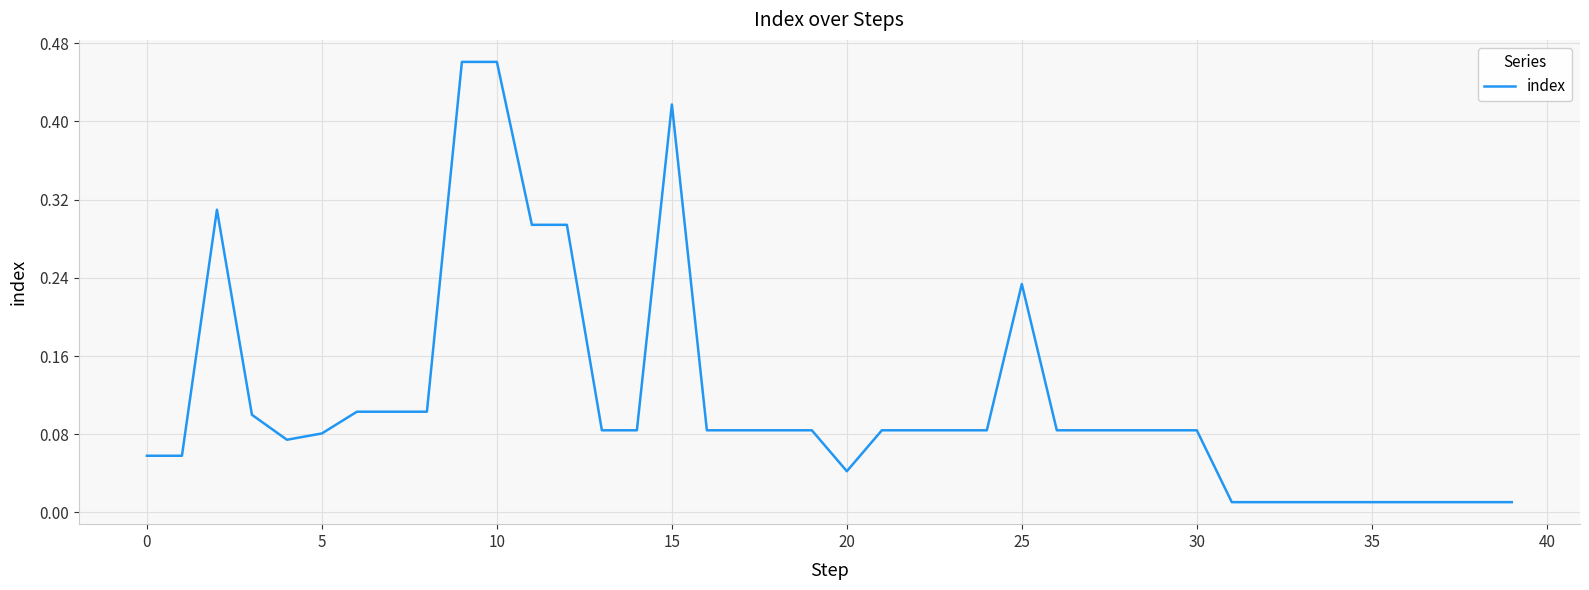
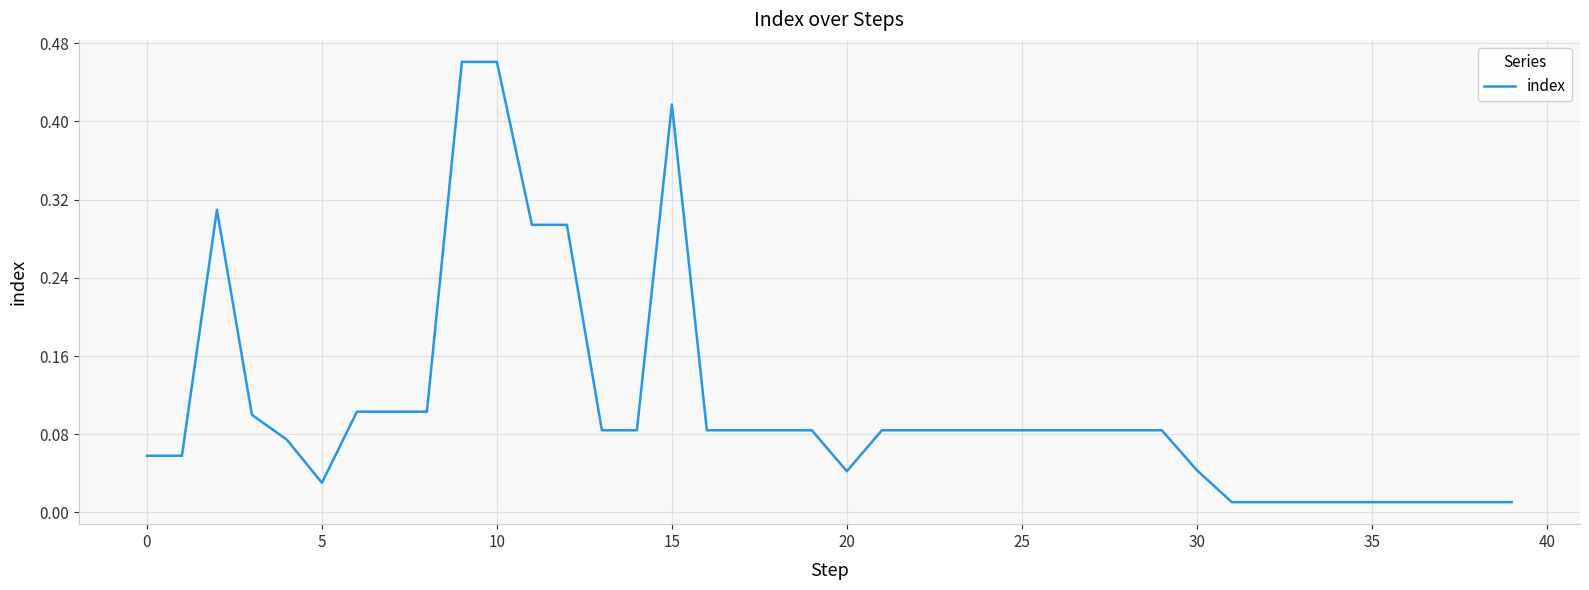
5: 0.08 -> 0.03
25: 0.23 -> 0.08
30: 0.08 -> 0.04
